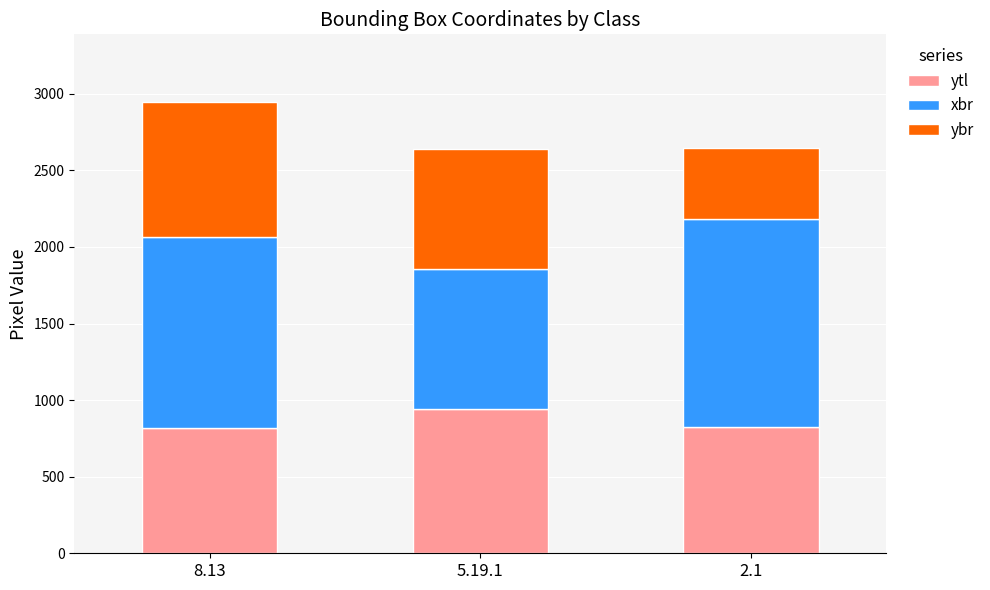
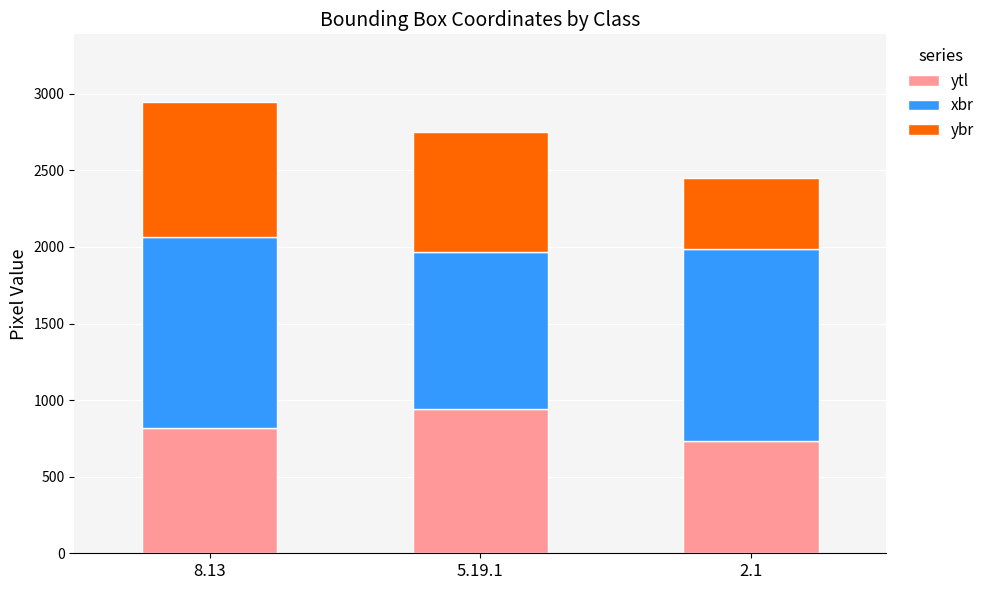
xbr, 5.19.1: 920 -> 1030
ytl, 2.1: 820 -> 730
xbr, 2.1: 1360 -> 1260
